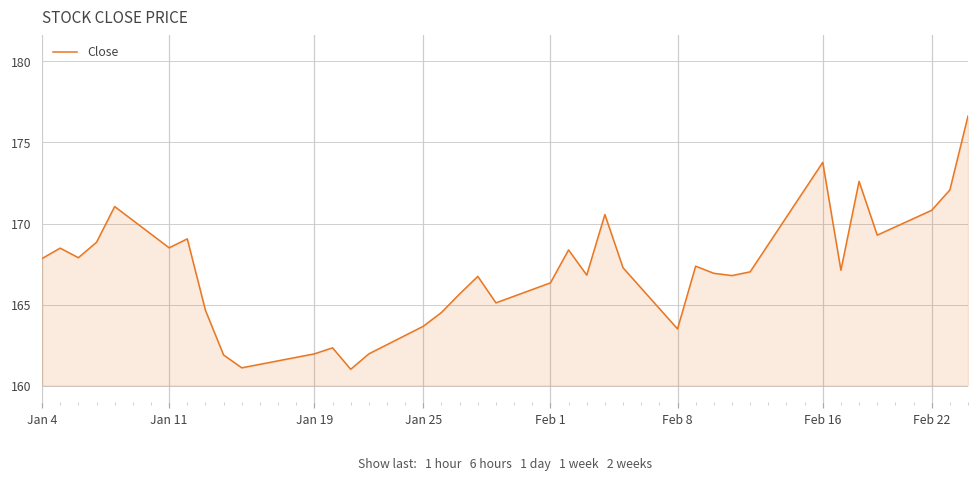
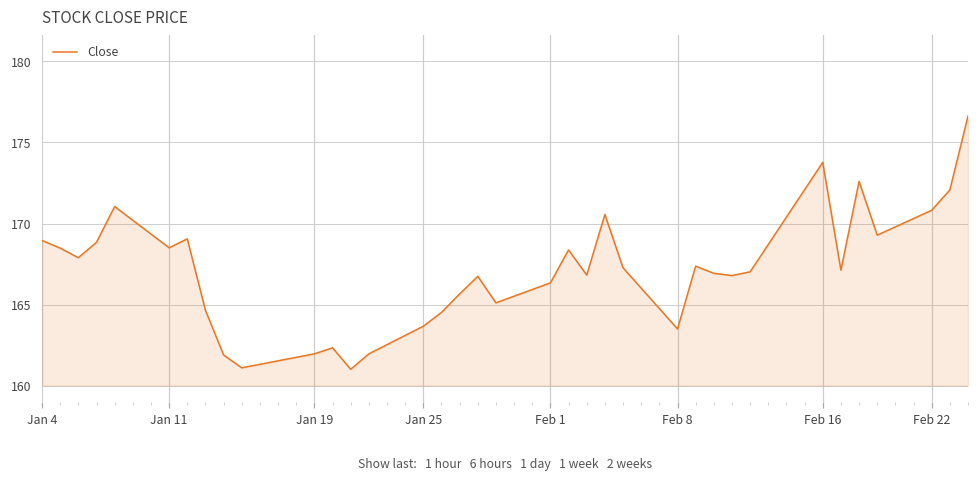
Jan 4: 167.9 -> 169.0
